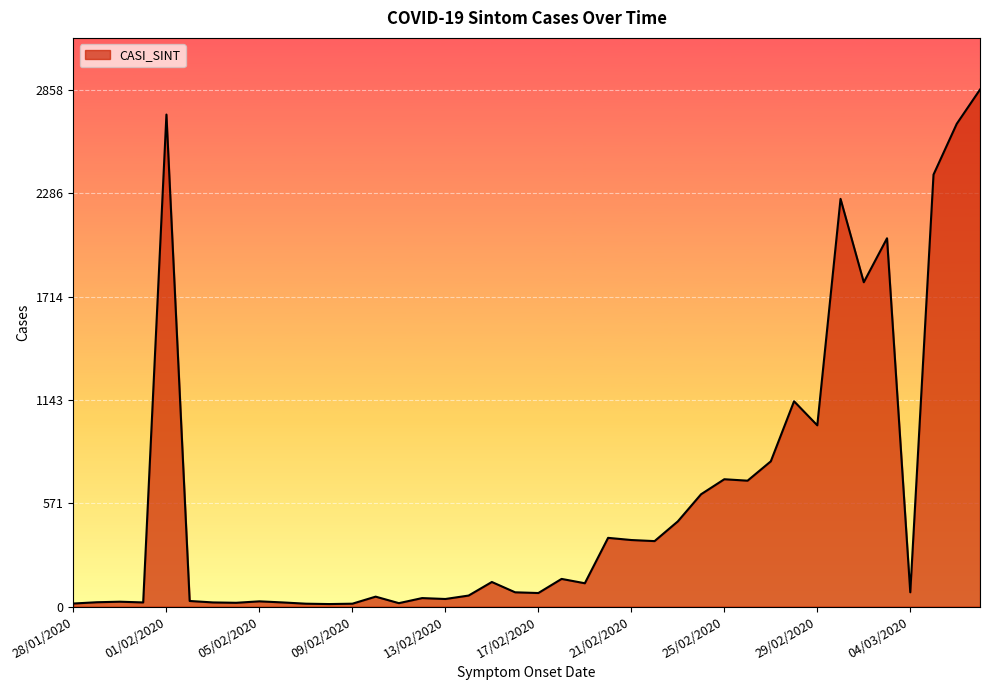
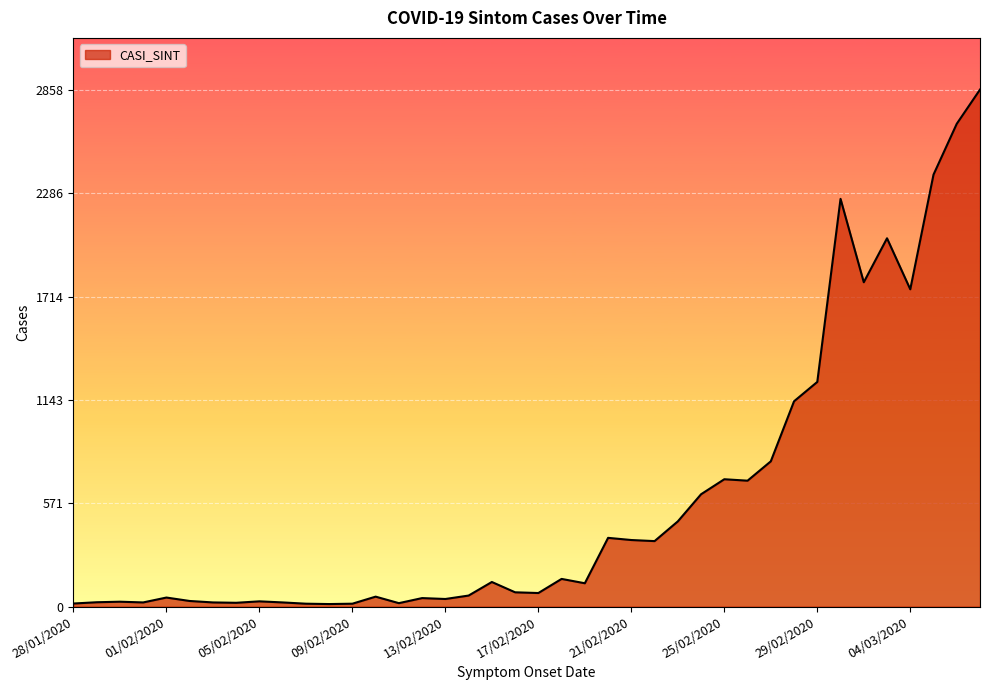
01/02/2020: 2720 -> 50
29/02/2020: 1000 -> 1240
04/03/2020: 80 -> 1750
